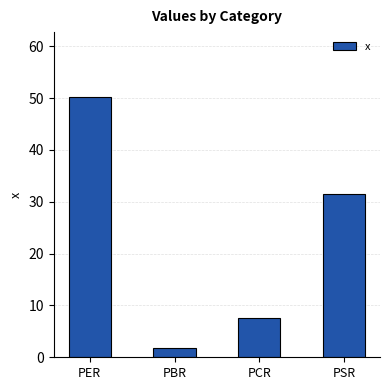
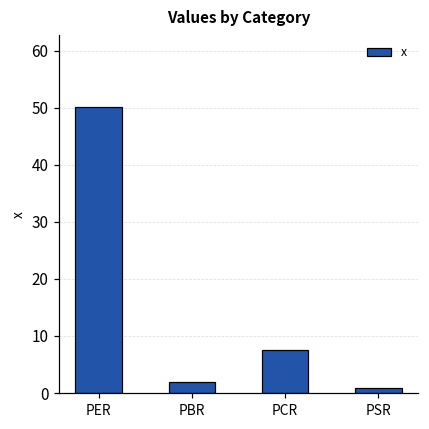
PSR: 31 -> 1
